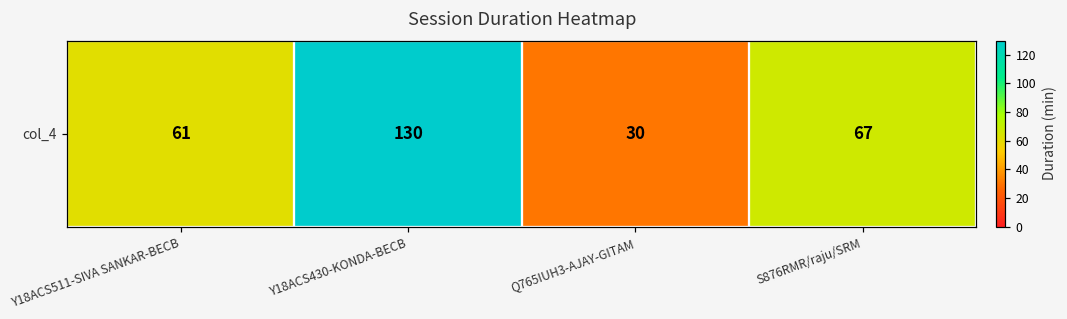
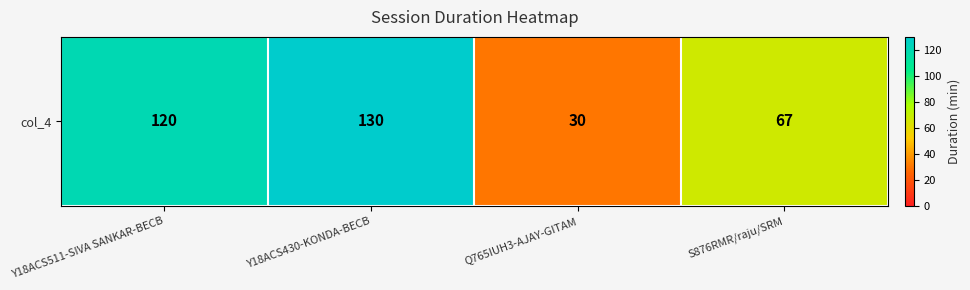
col_4, Y18ACS511-SIVA SANKAR-BECB: 61 -> 120
